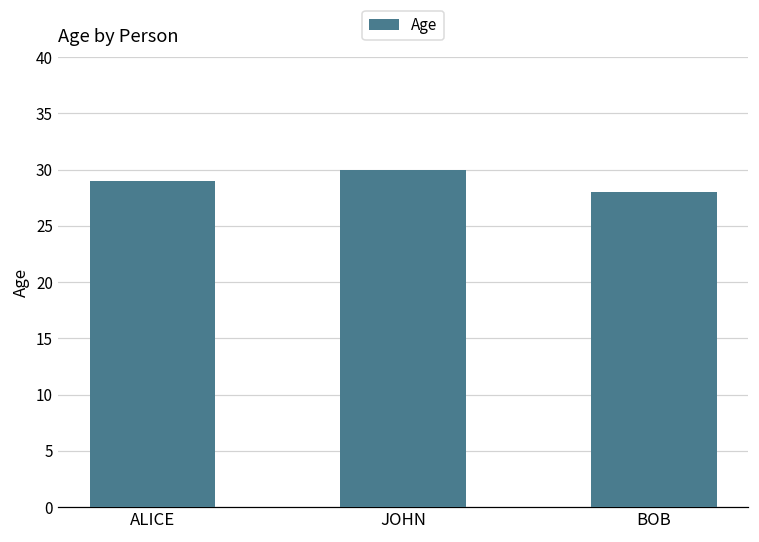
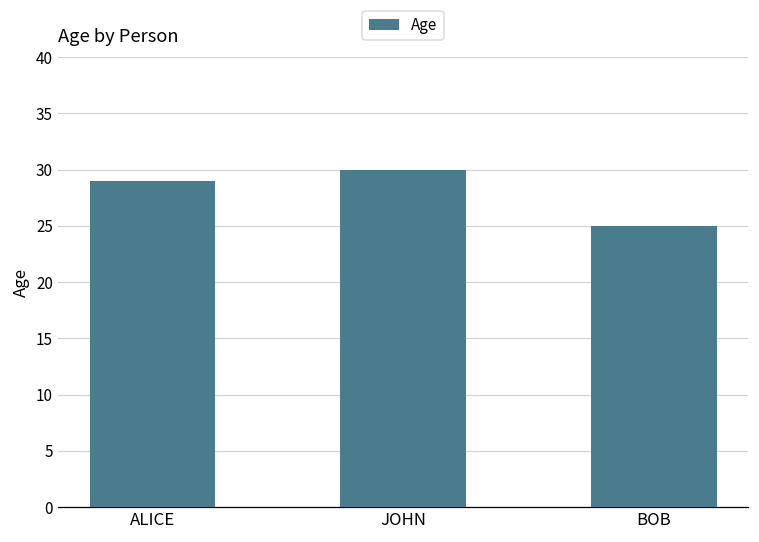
BOB: 28 -> 25
